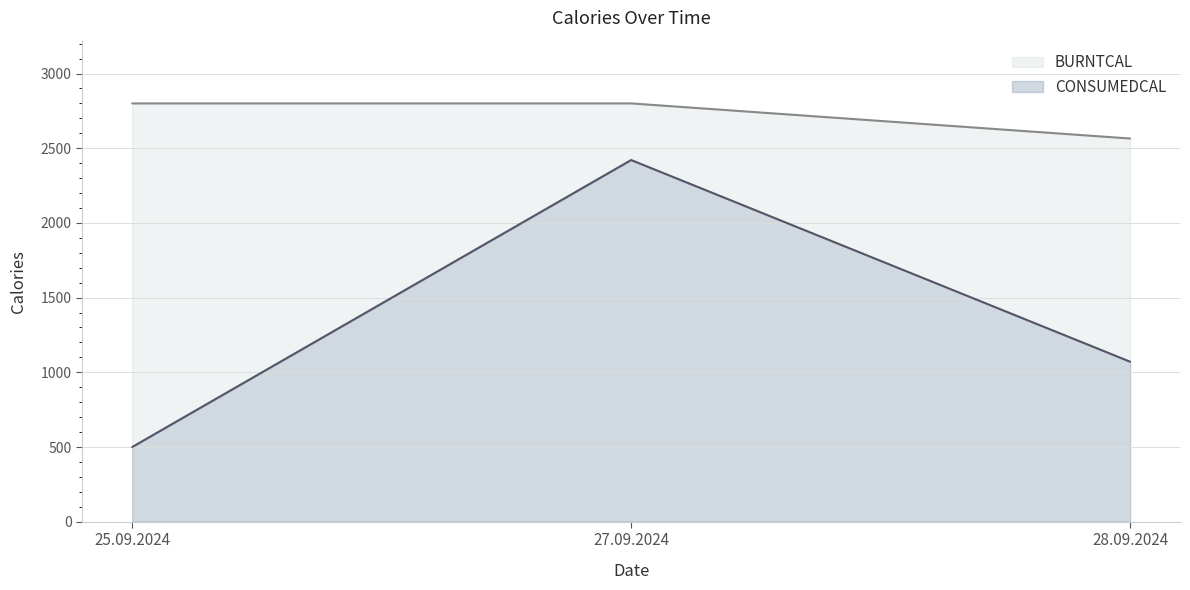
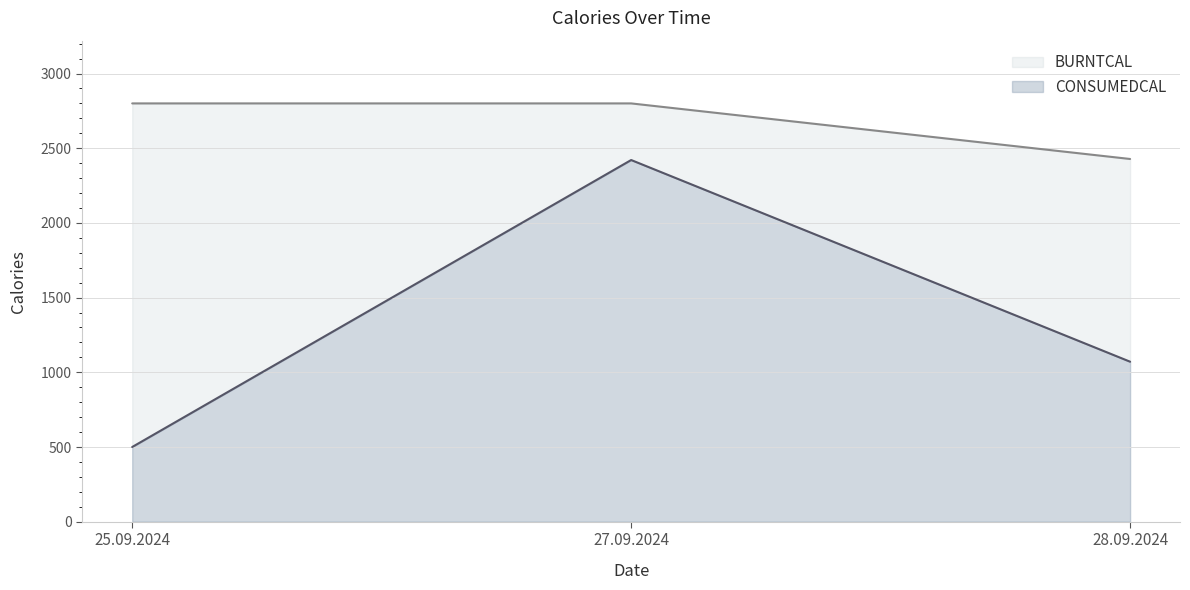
BURNTCAL, 28.09.2024: 2570 -> 2430
